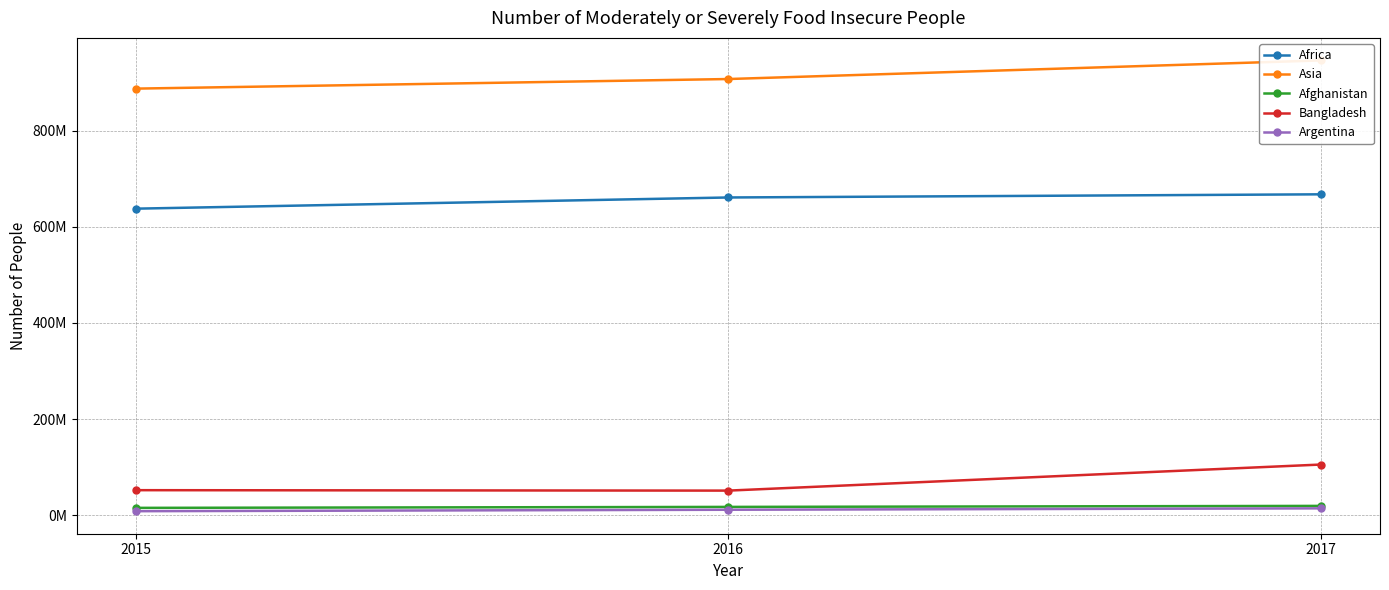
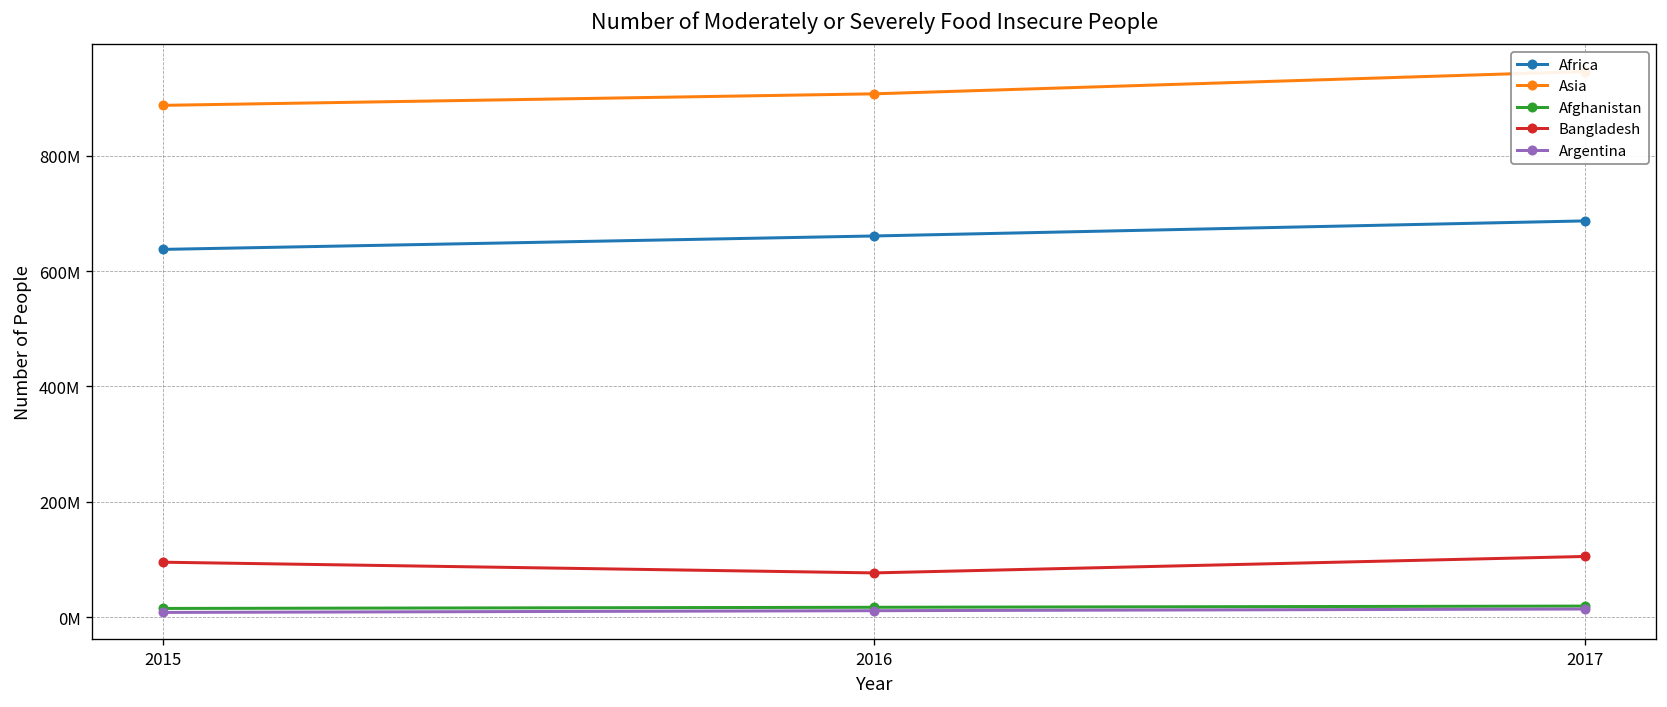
Bangladesh, 2015: 50000000 -> 100000000
Bangladesh, 2016: 50000000 -> 80000000
Africa, 2017: 670000000 -> 690000000
